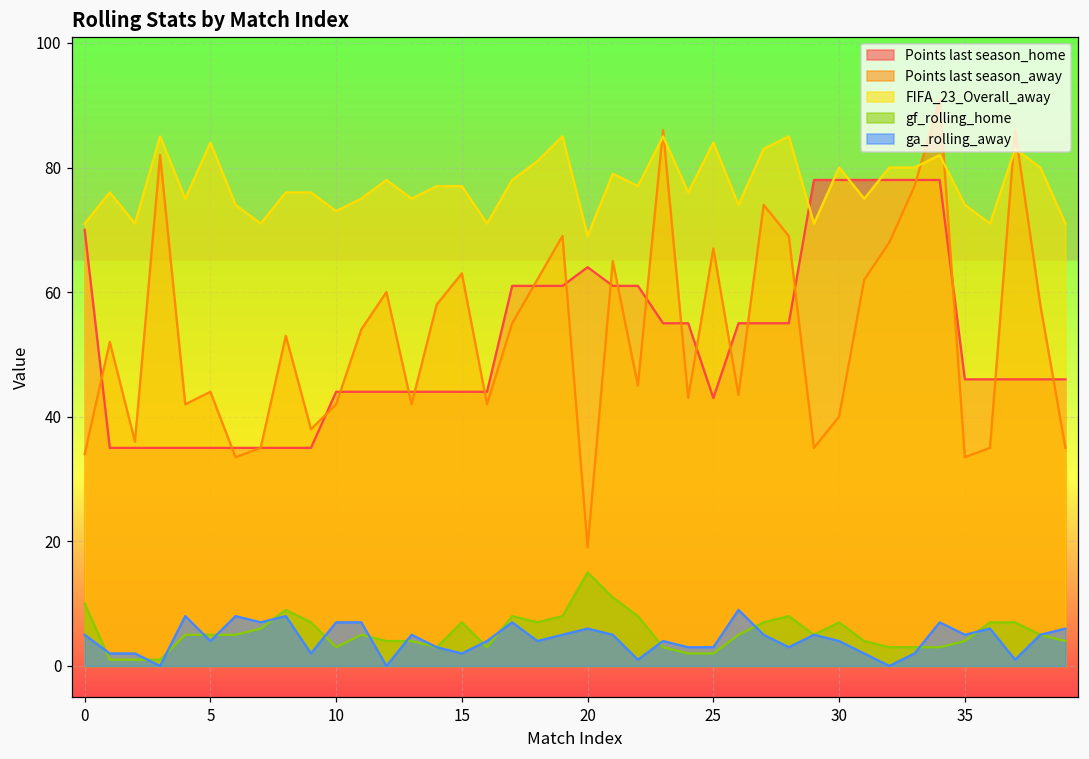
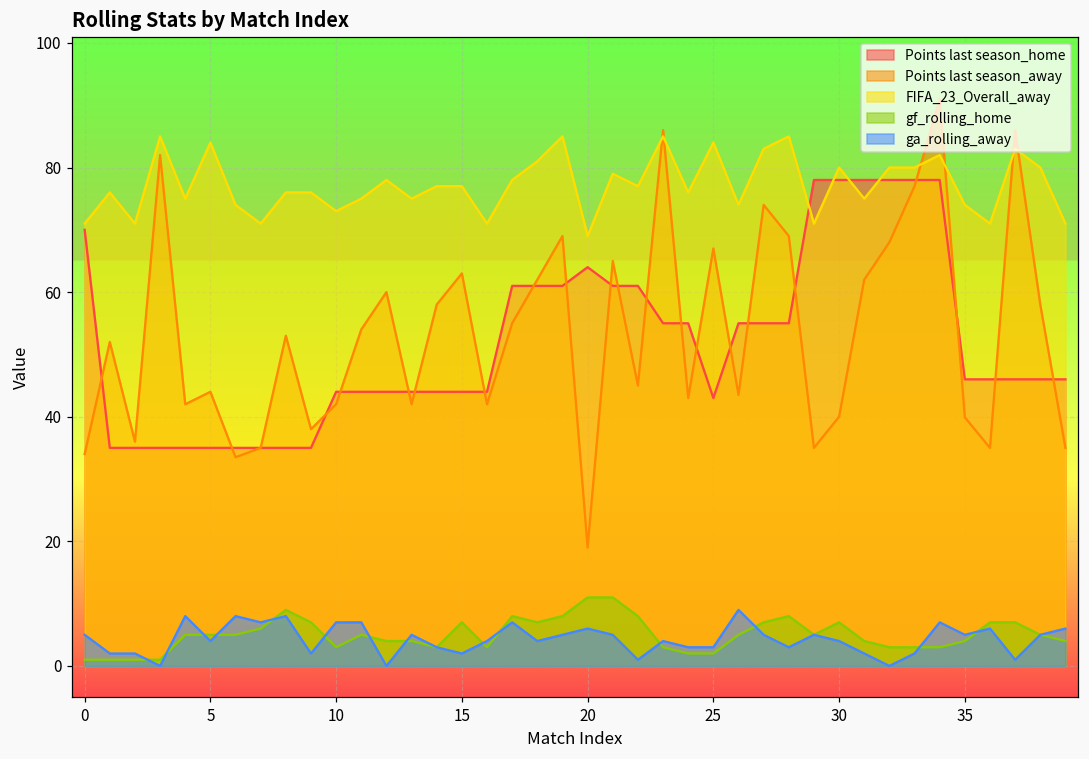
gf_rolling_home, 0: 10 -> 1
gf_rolling_home, 20: 15 -> 11
Points last season_away, 35: 34 -> 40
